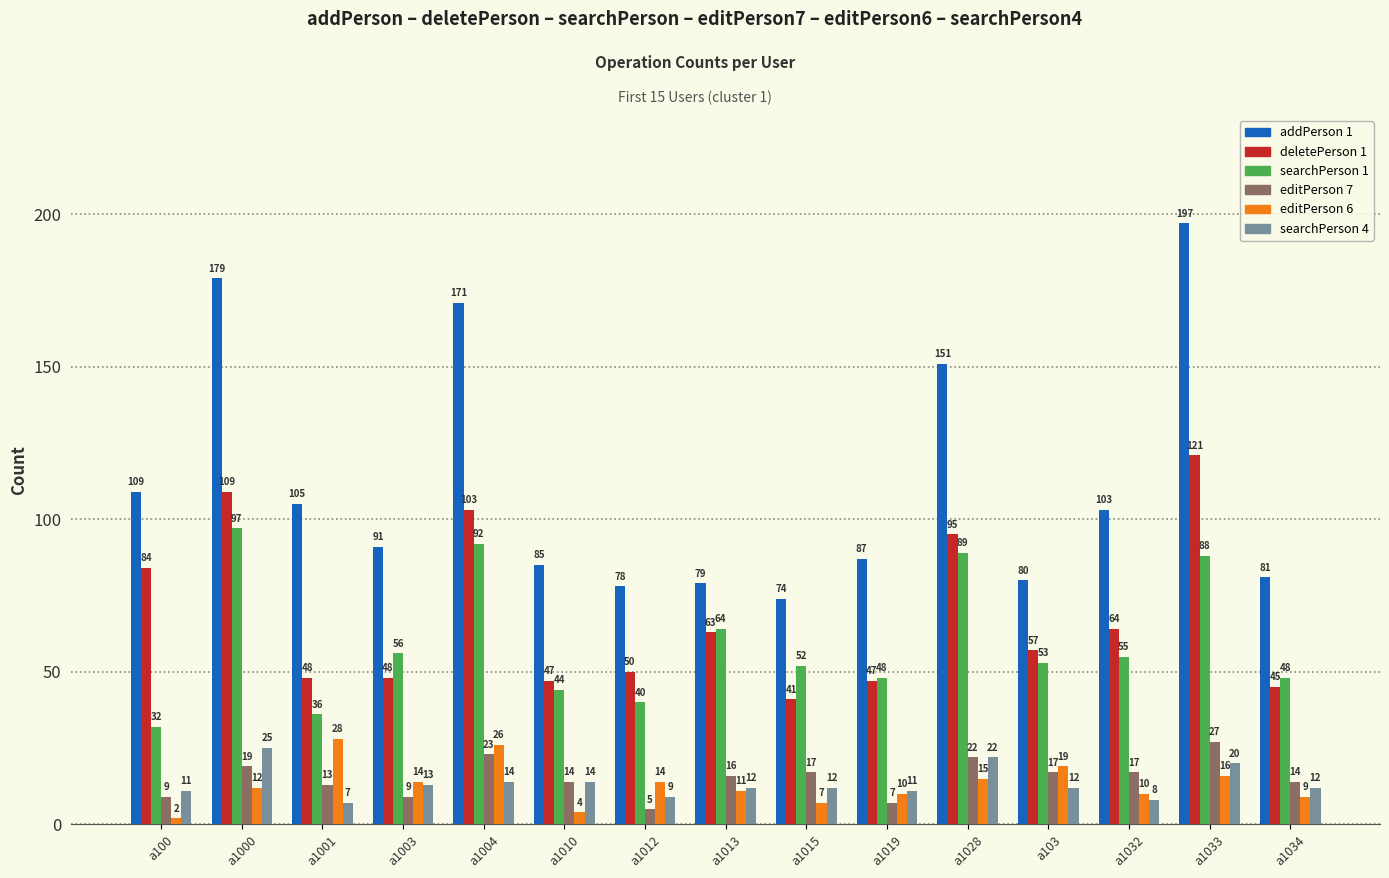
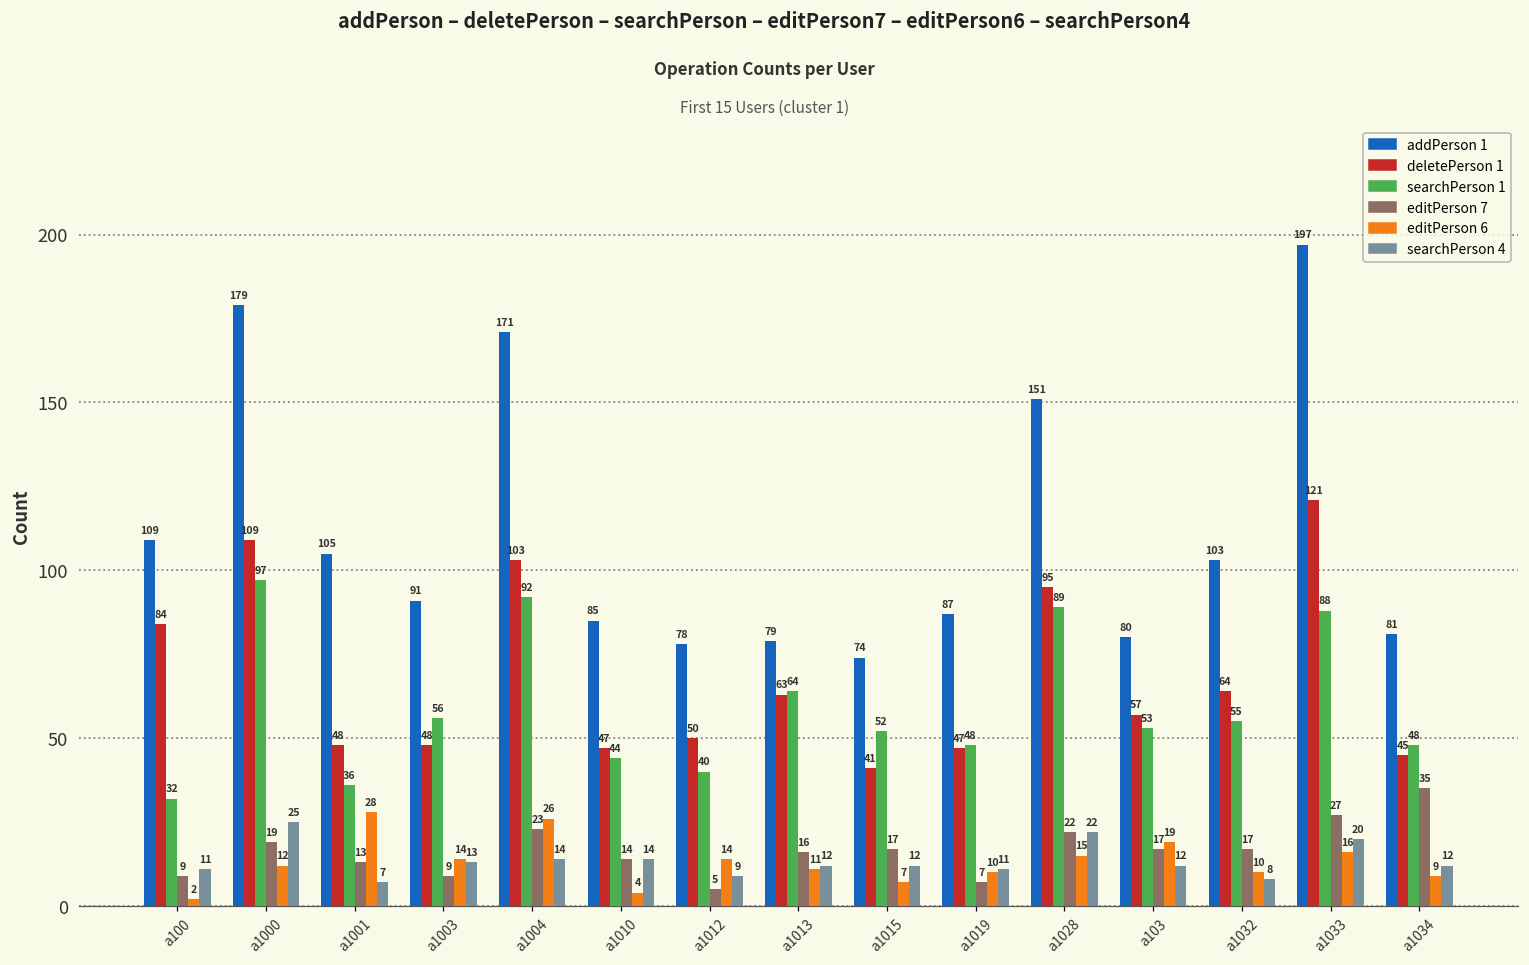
editPerson 7, a1034: 14 -> 35
